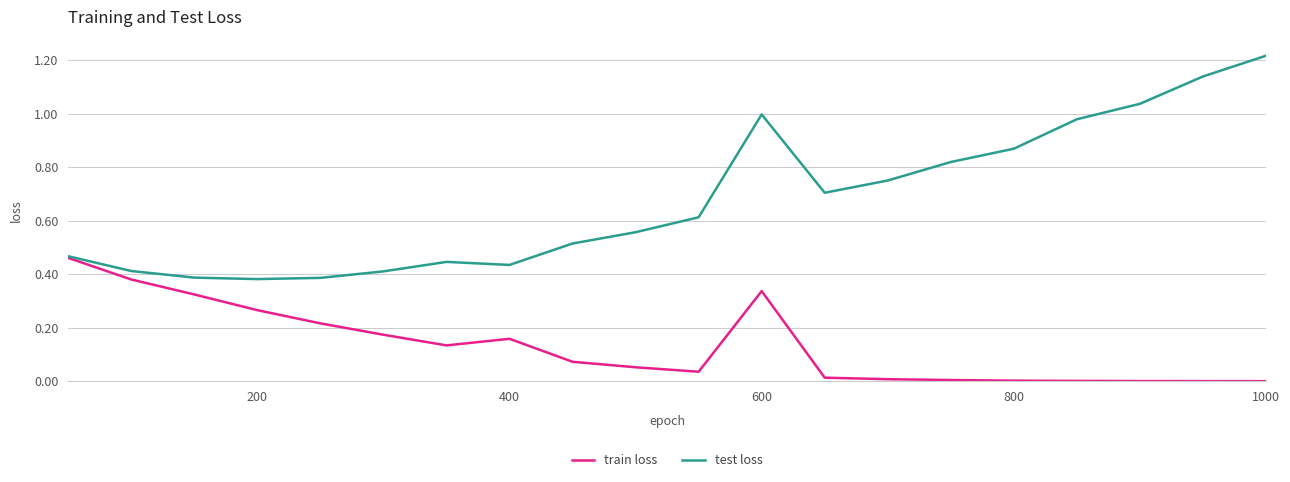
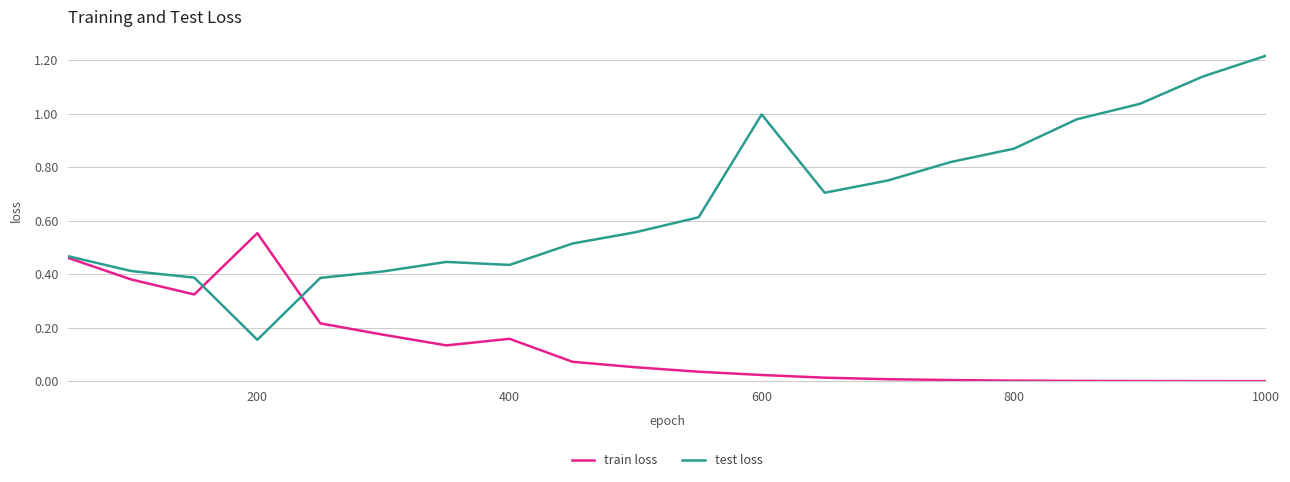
train loss, 200: 0.27 -> 0.55
test loss, 200: 0.38 -> 0.15
train loss, 600: 0.34 -> 0.02
